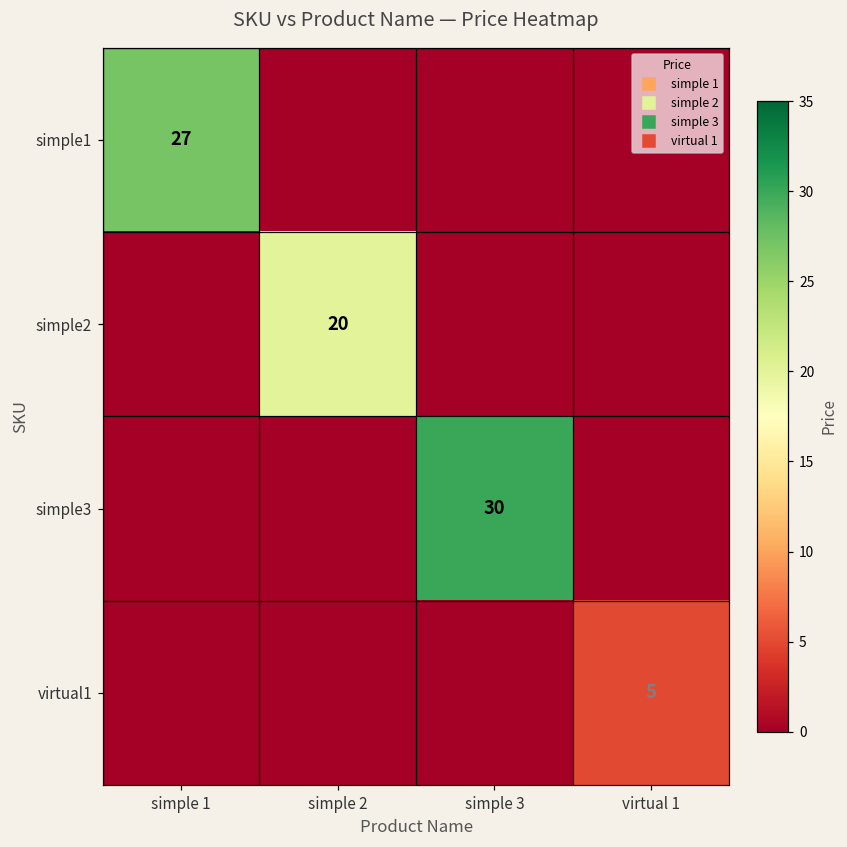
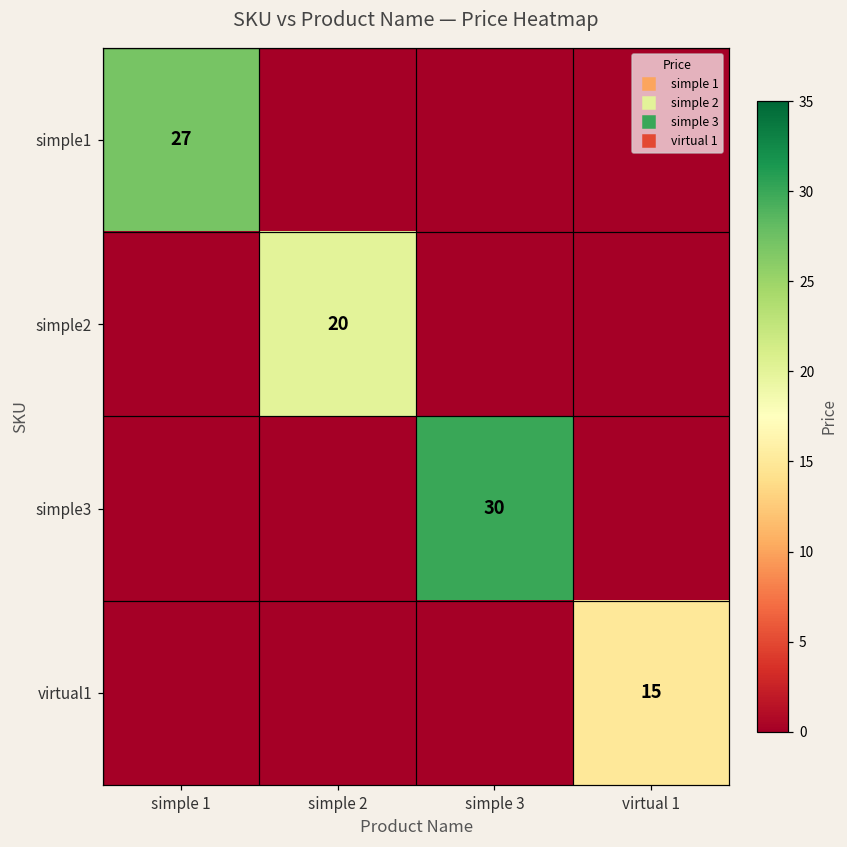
virtual1, virtual 1: 5 -> 15
